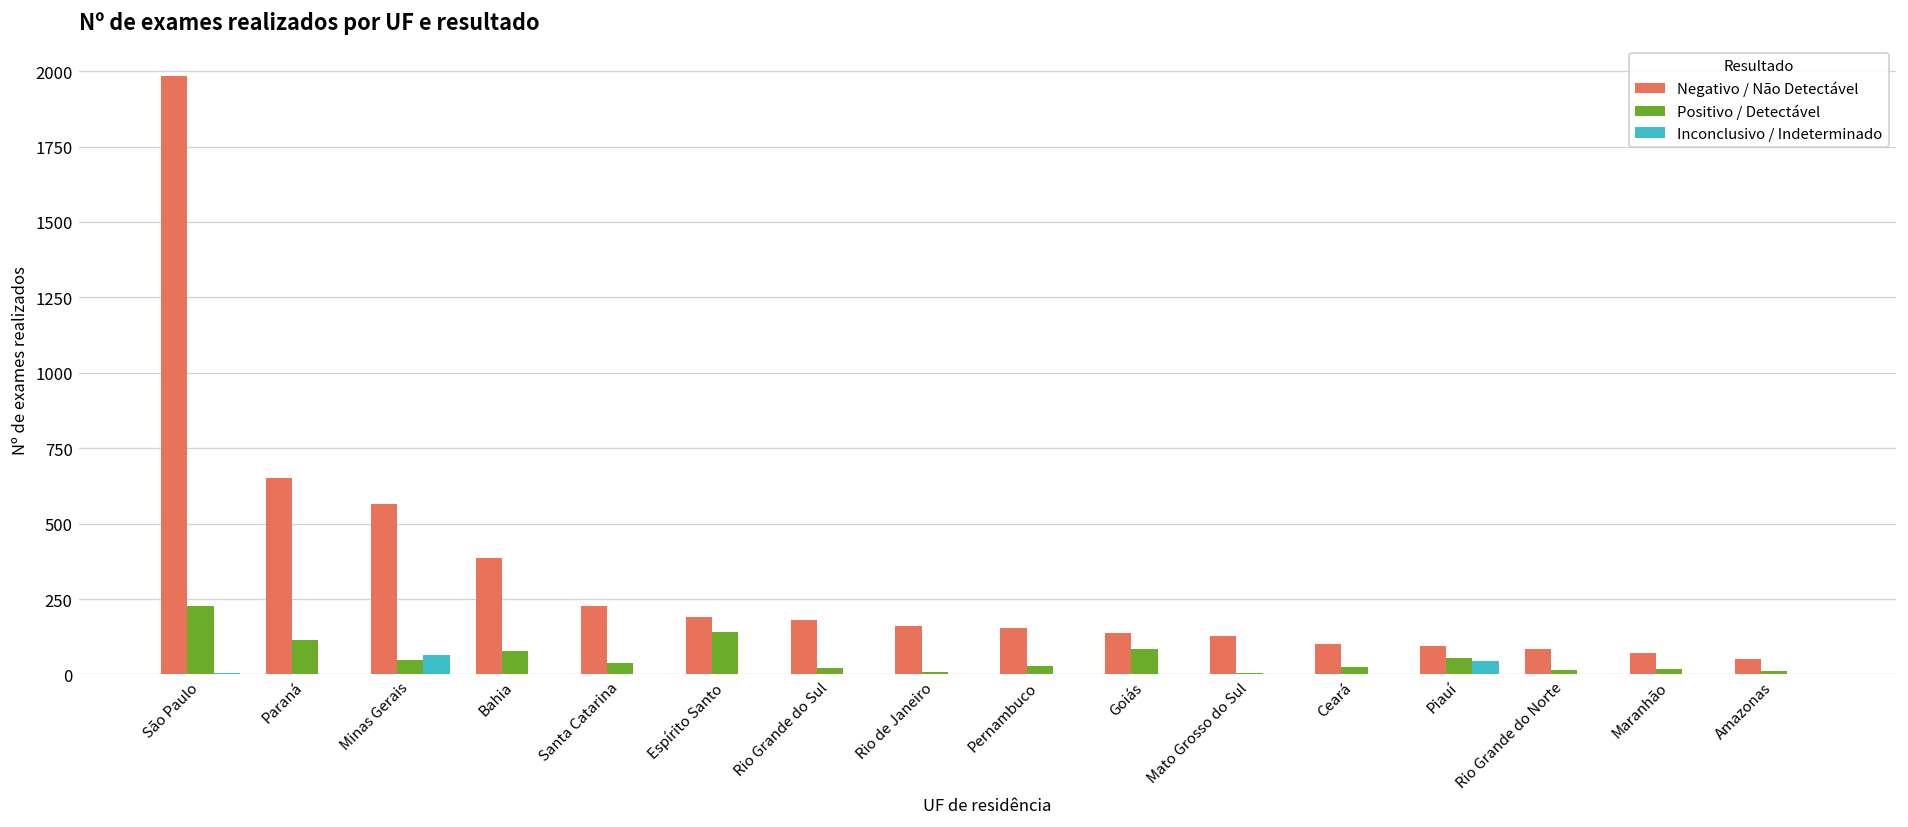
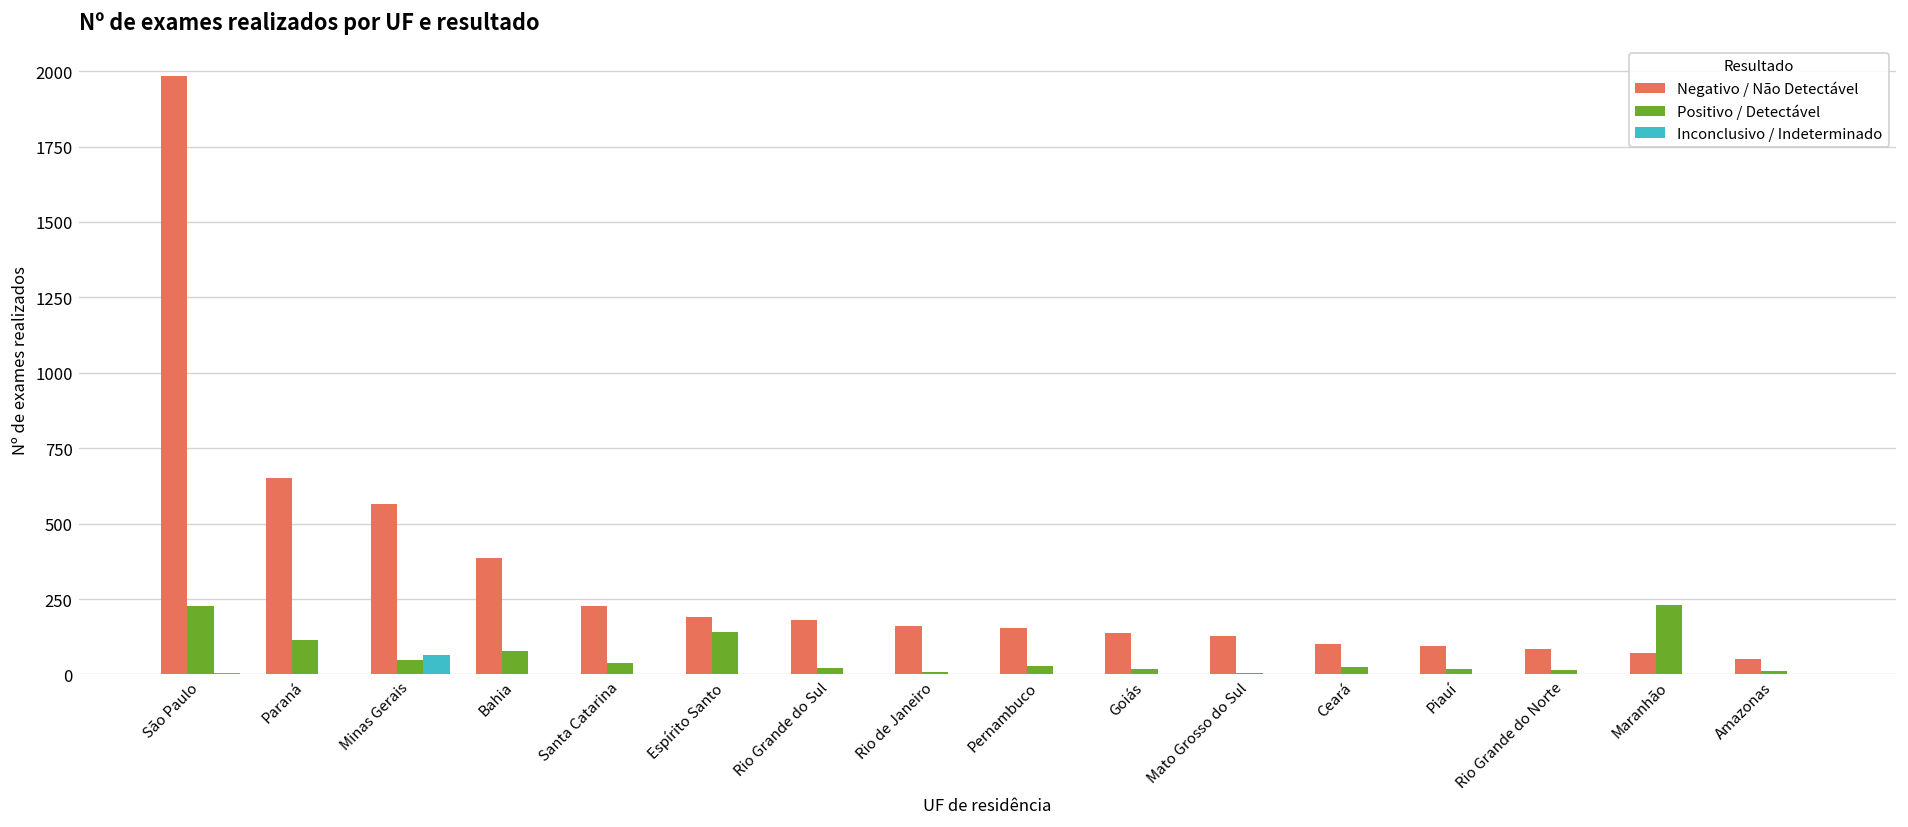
Positivo / Detectável, Goiás: 80 -> 20
Positivo / Detectável, Piauí: 60 -> 20
Inconclusivo / Indeterminado, Piauí: 40 -> 0
Positivo / Detectável, Maranhão: 20 -> 230
